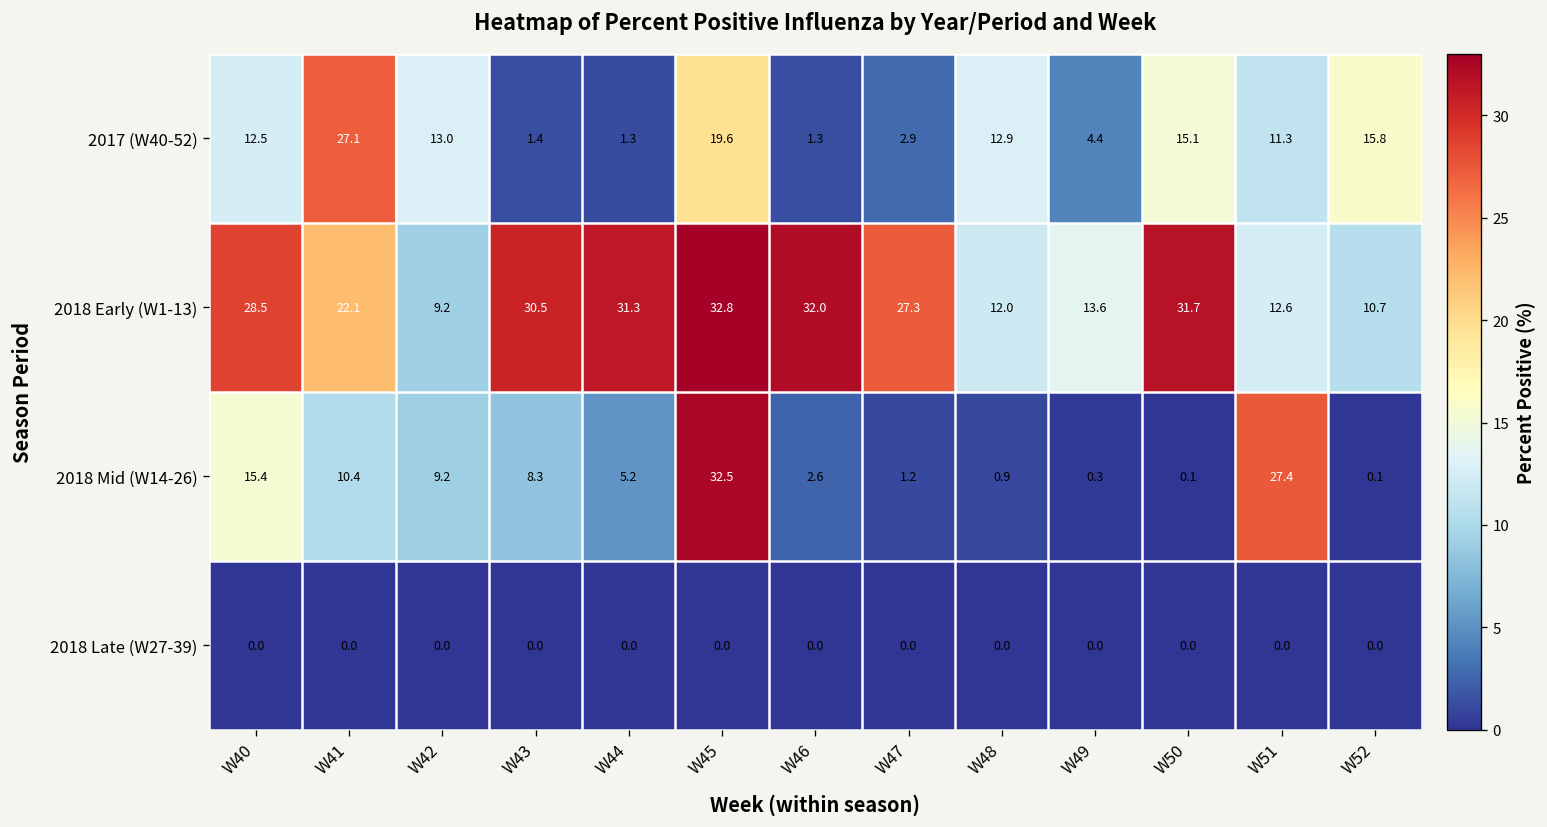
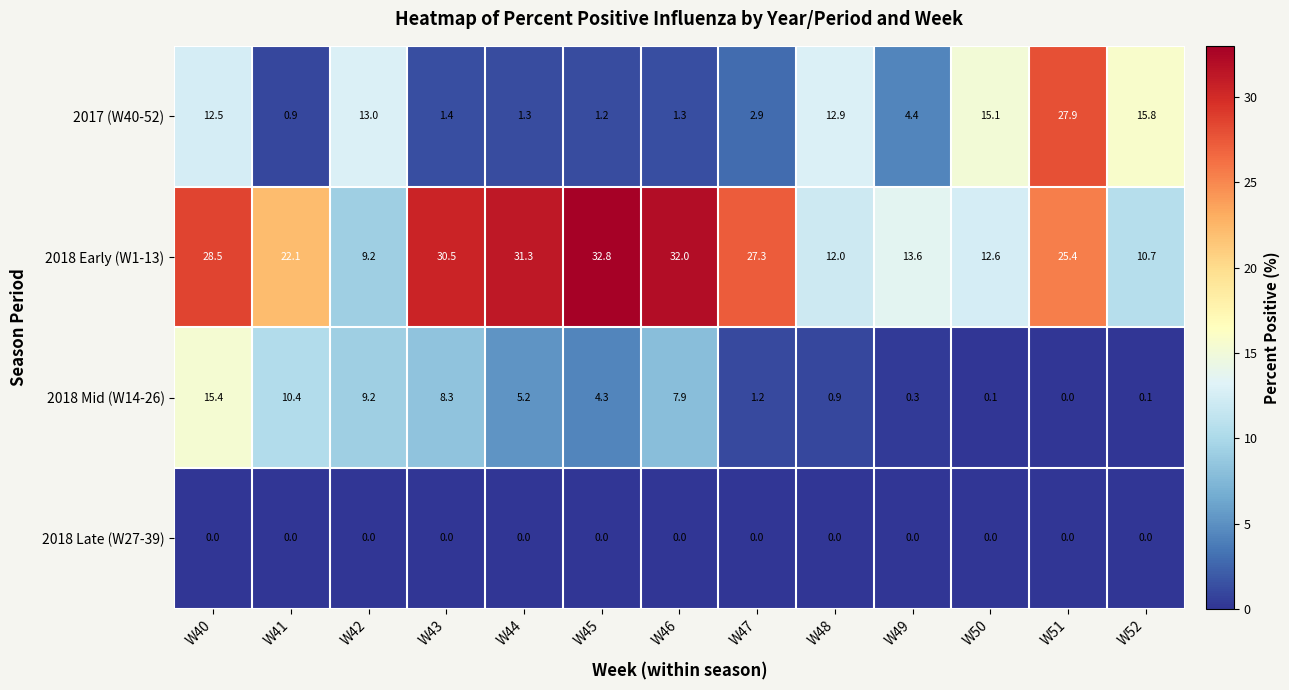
2017 (W40-52), W41: 27.1 -> 0.9
2017 (W40-52), W45: 19.6 -> 1.2
2017 (W40-52), W51: 11.3 -> 27.9
2018 Early (W1-13), W50: 31.7 -> 12.6
2018 Early (W1-13), W51: 12.6 -> 25.4
2018 Mid (W14-26), W45: 32.5 -> 4.3
2018 Mid (W14-26), W46: 2.6 -> 7.9
2018 Mid (W14-26), W51: 27.4 -> 0.0
